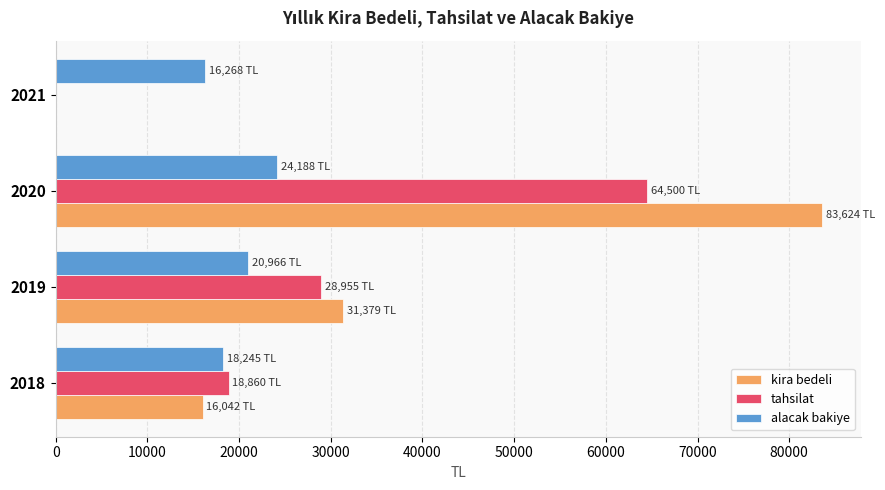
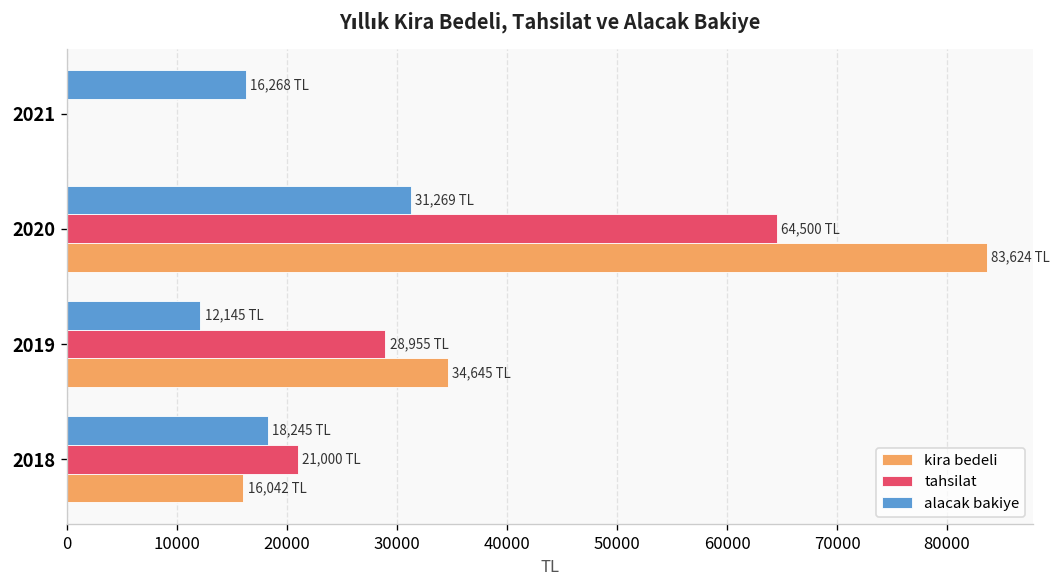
alacak bakiye, 2020: 24,188 -> 31,269
alacak bakiye, 2019: 20,966 -> 12,145
kira bedeli, 2019: 31,379 -> 34,645
tahsilat, 2018: 18,860 -> 21,000
